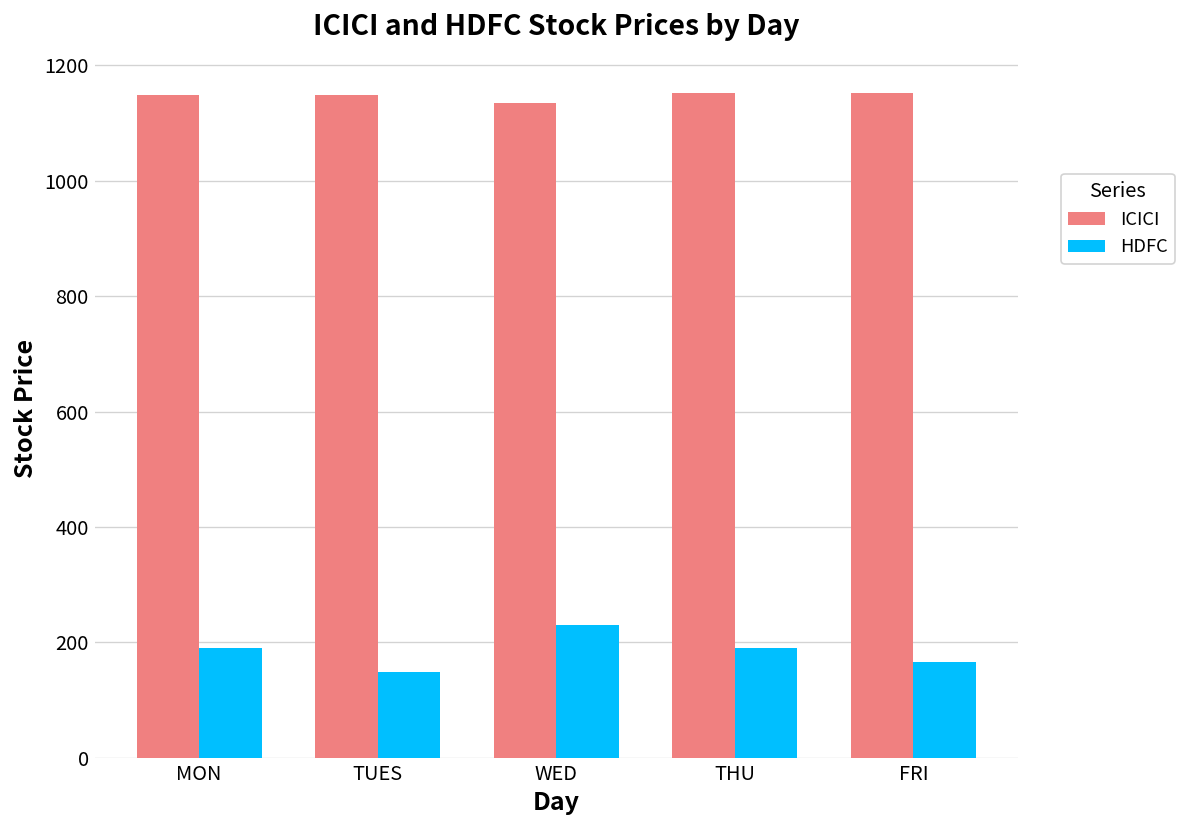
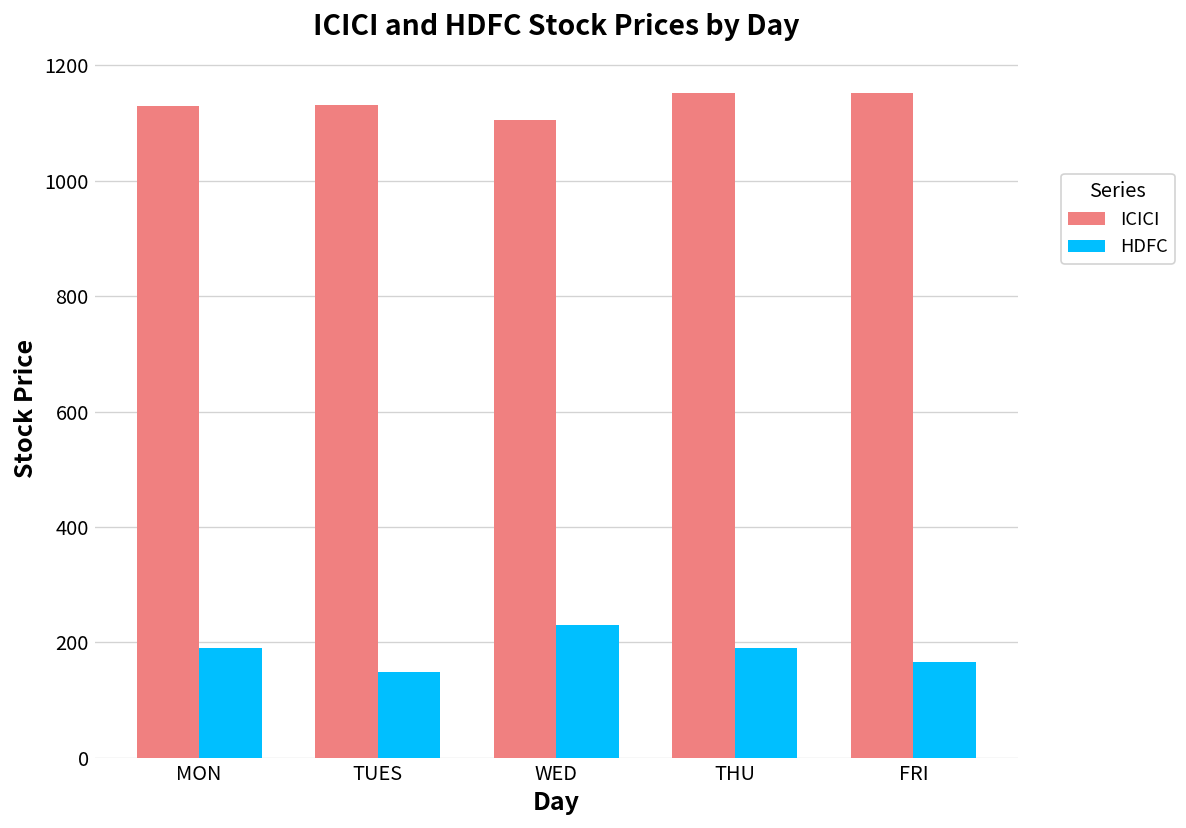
ICICI, MON: 1150 -> 1130
ICICI, TUES: 1150 -> 1130
ICICI, WED: 1130 -> 1110
